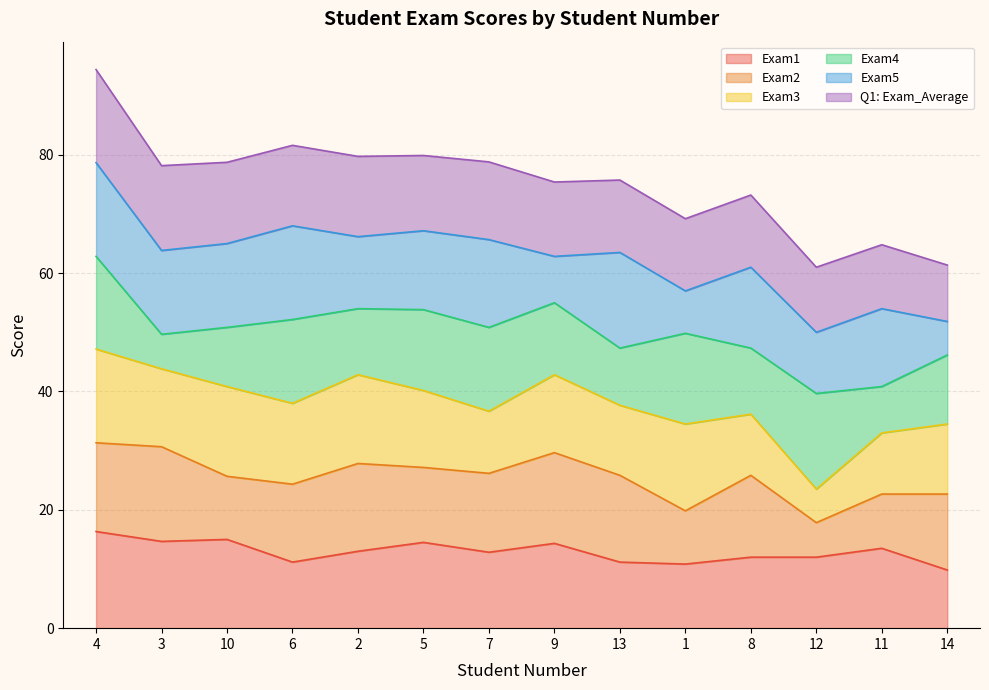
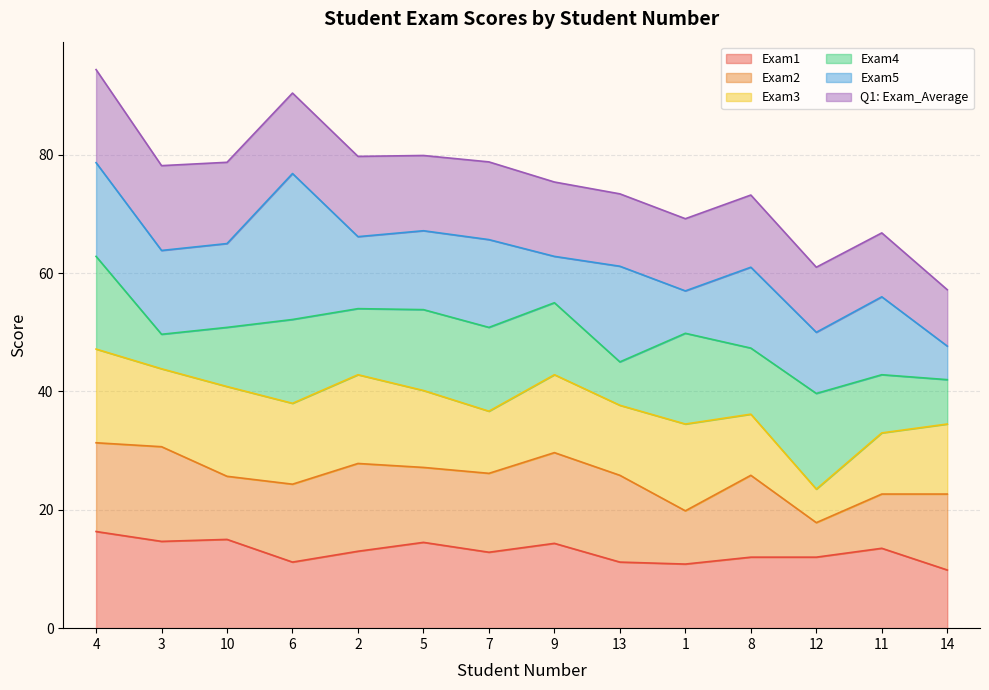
Exam5, 6: 16 -> 25
Exam4, 13: 10 -> 7
Exam4, 11: 8 -> 10
Exam4, 14: 12 -> 8
